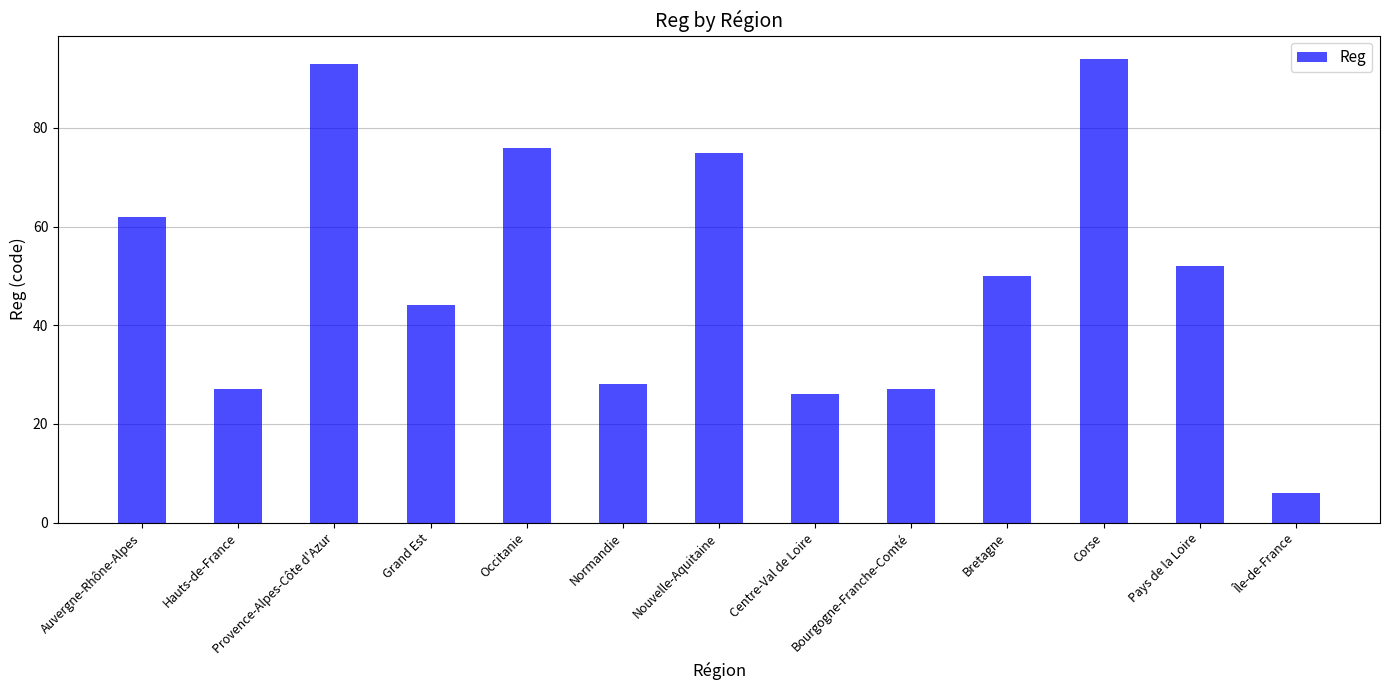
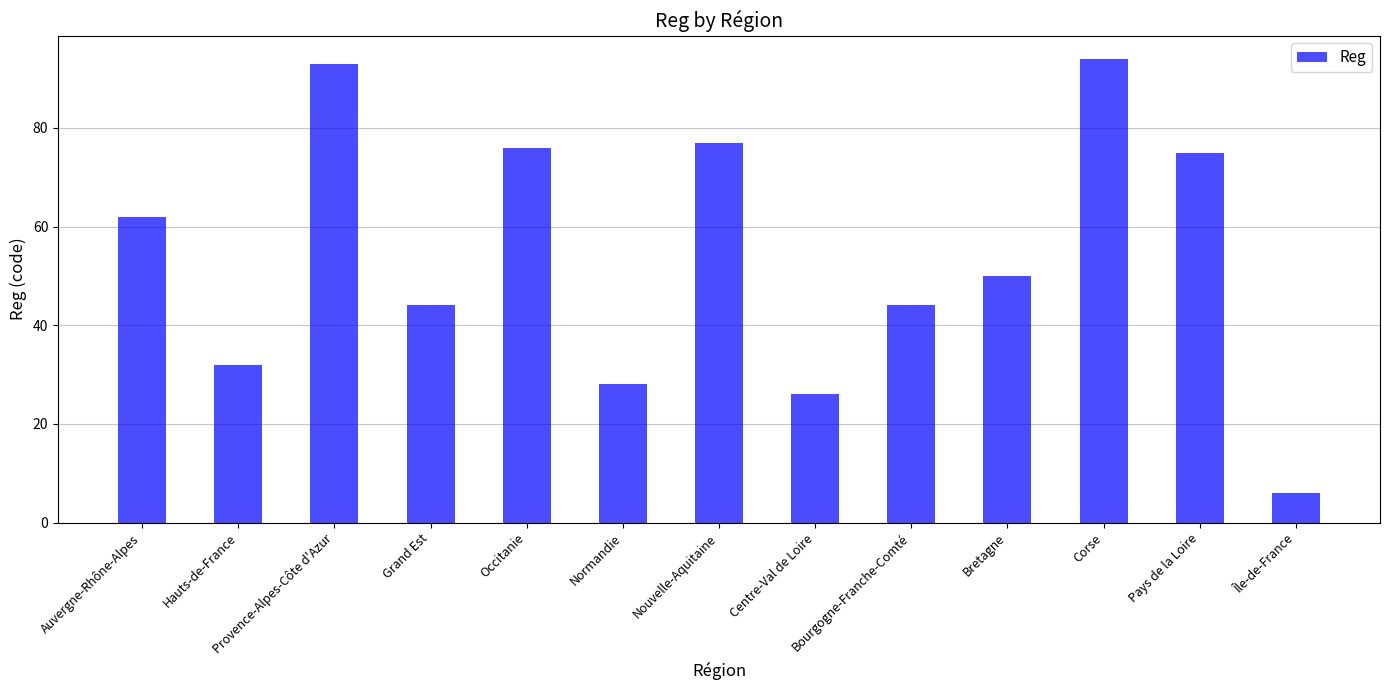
Hauts-de-France: 27 -> 32
Nouvelle-Aquitaine: 75 -> 77
Bourgogne-Franche-Comté: 27 -> 44
Pays de la Loire: 52 -> 75
